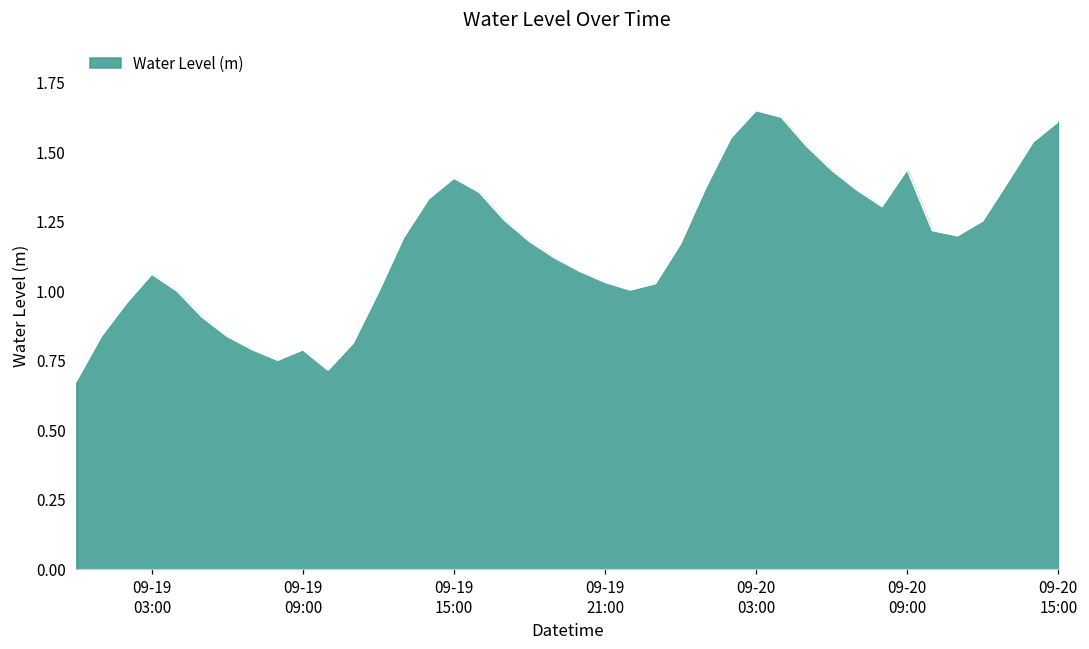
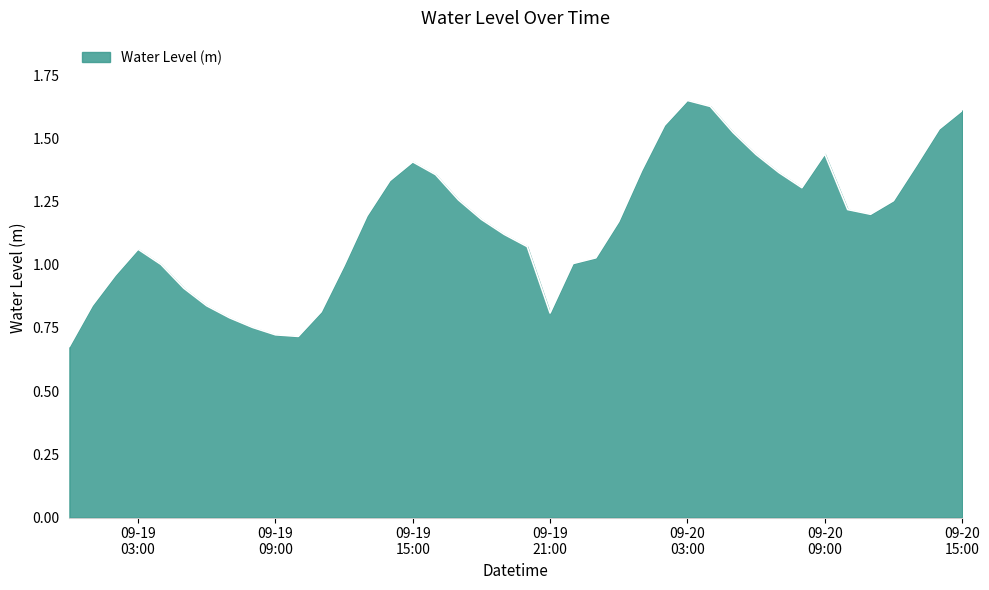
09-19 09:00: 0.79 -> 0.72
09-19 21:00: 1.03 -> 0.81
